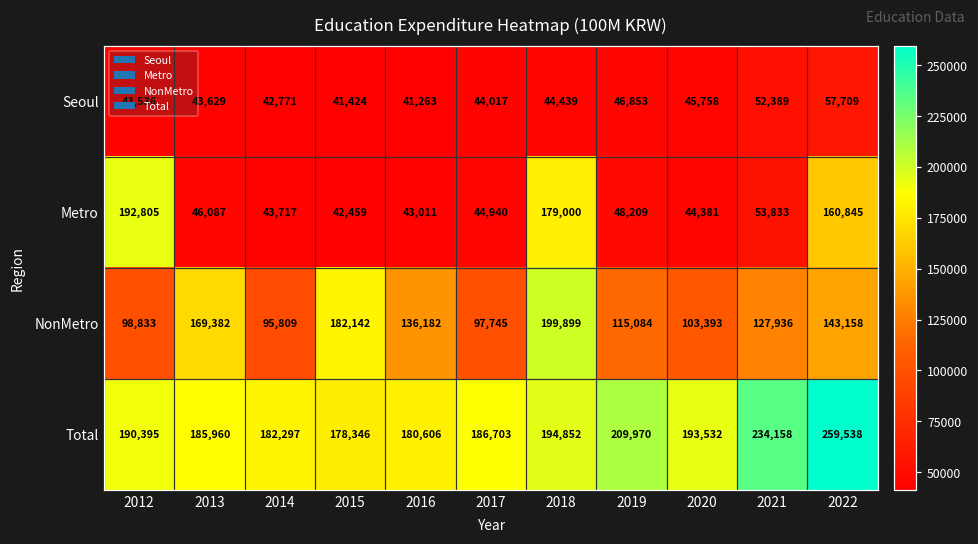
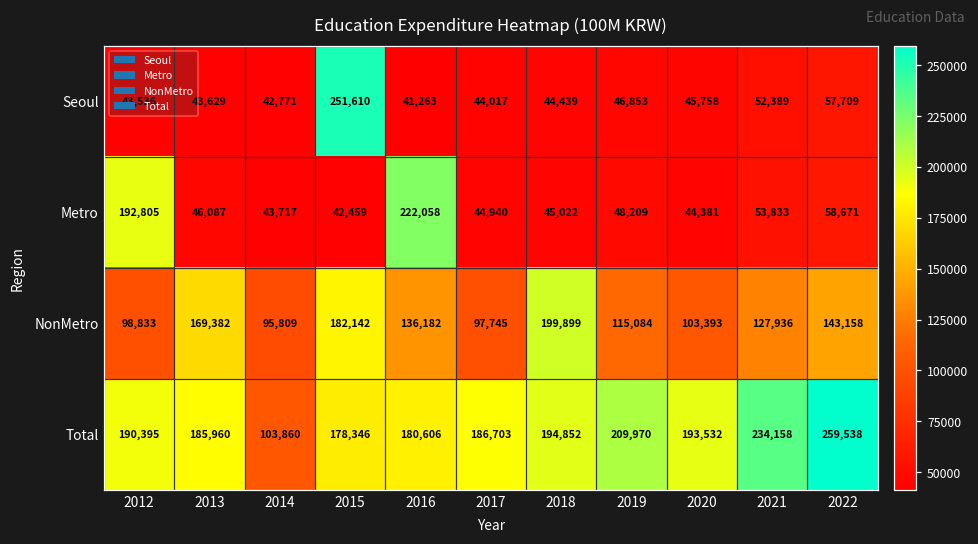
Seoul, 2015: 41,424 -> 251,610
Metro, 2016: 43,011 -> 222,058
Metro, 2018: 179,000 -> 45,022
Metro, 2022: 160,845 -> 58,671
Total, 2014: 182,297 -> 103,860
